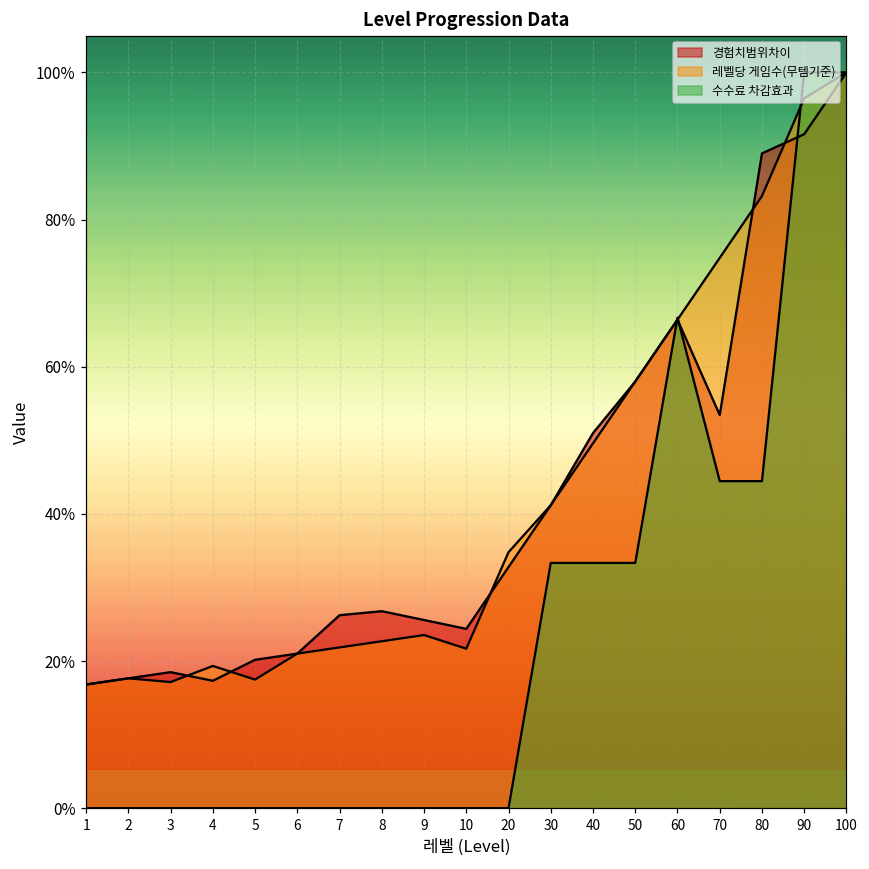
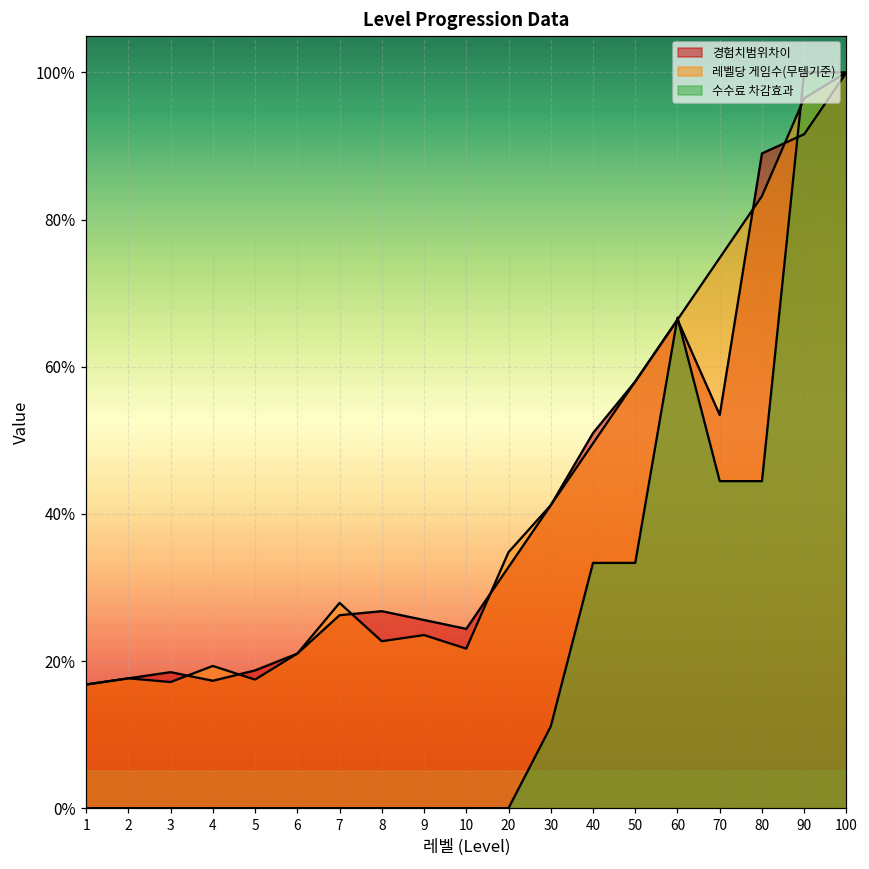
경험치범위차이, 5: 20% -> 19%
레벨당 게임수(무템기준), 7: 22% -> 28%
수수료 차감효과, 30: 33% -> 11%
